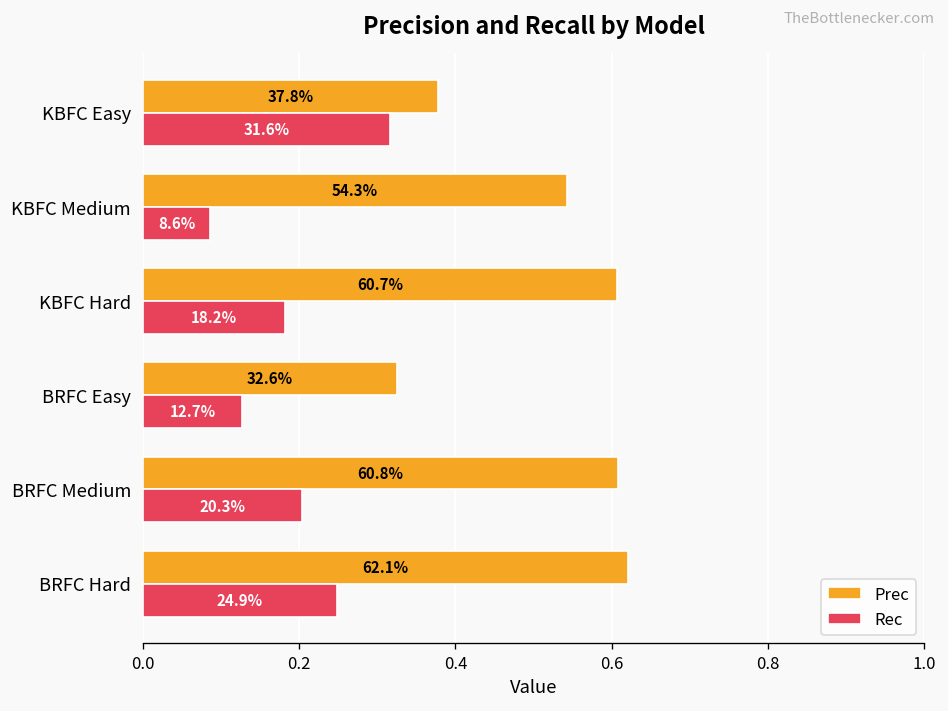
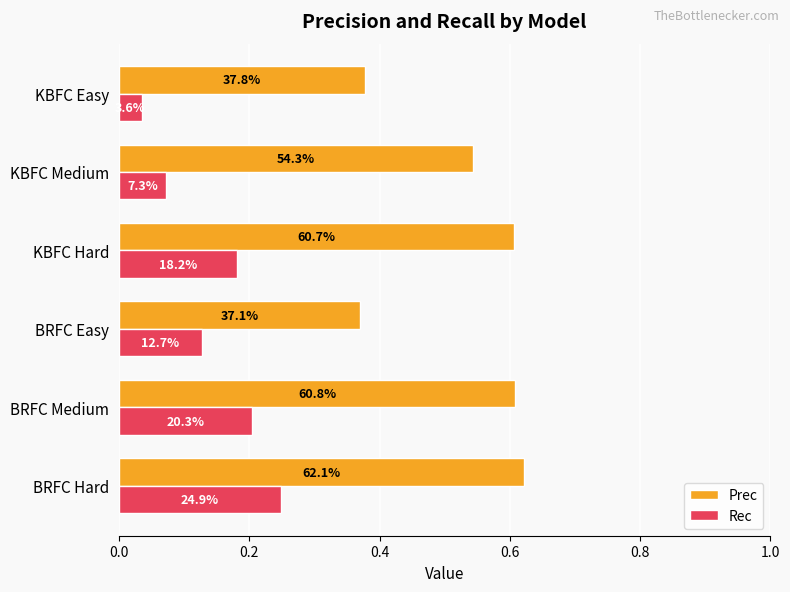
Rec, KBFC Easy: 31.6% -> 3.6%
Rec, KBFC Medium: 8.6% -> 7.3%
Prec, BRFC Easy: 32.6% -> 37.1%
